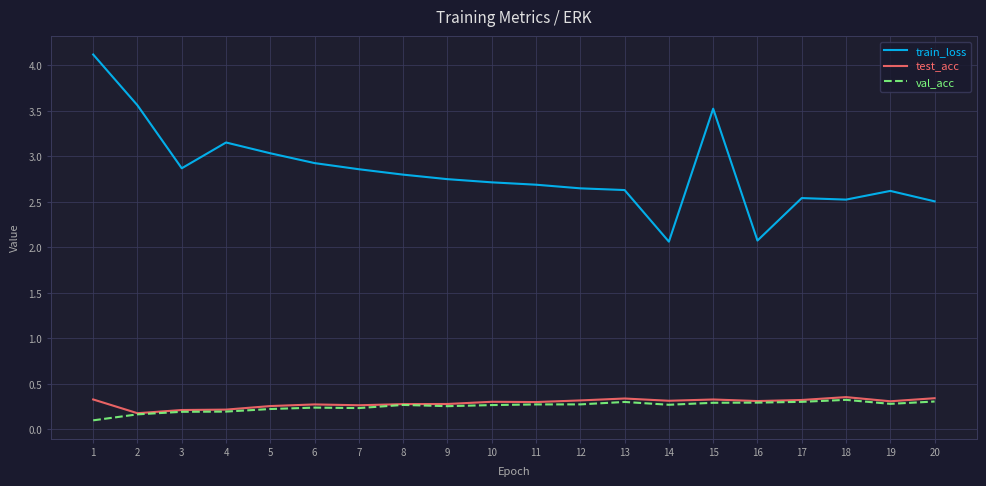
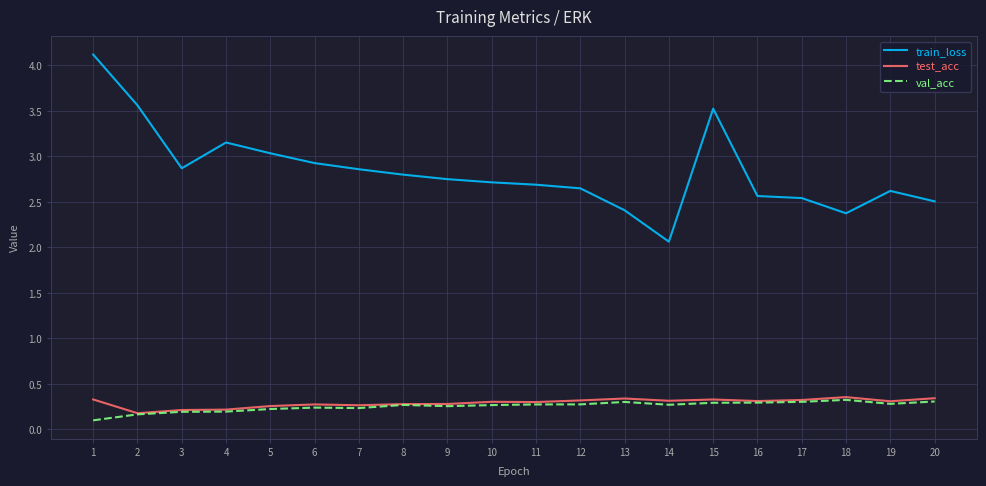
train_loss, 13: 2.6 -> 2.4
train_loss, 16: 2.1 -> 2.6
train_loss, 18: 2.5 -> 2.4
